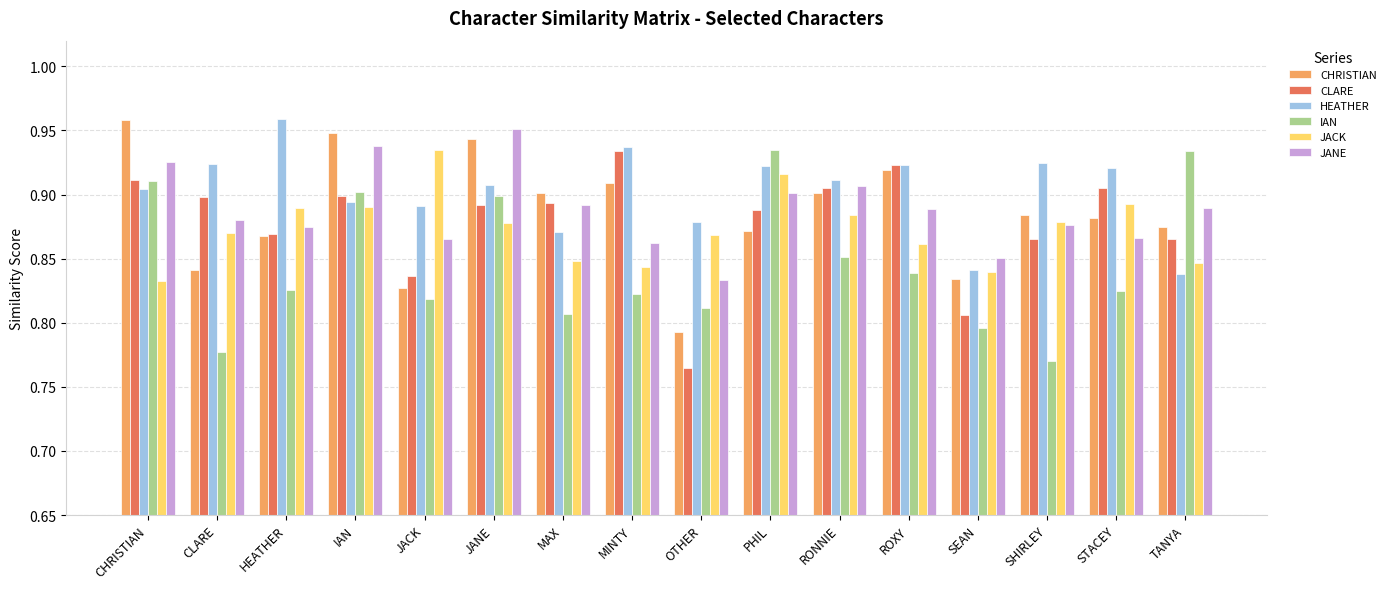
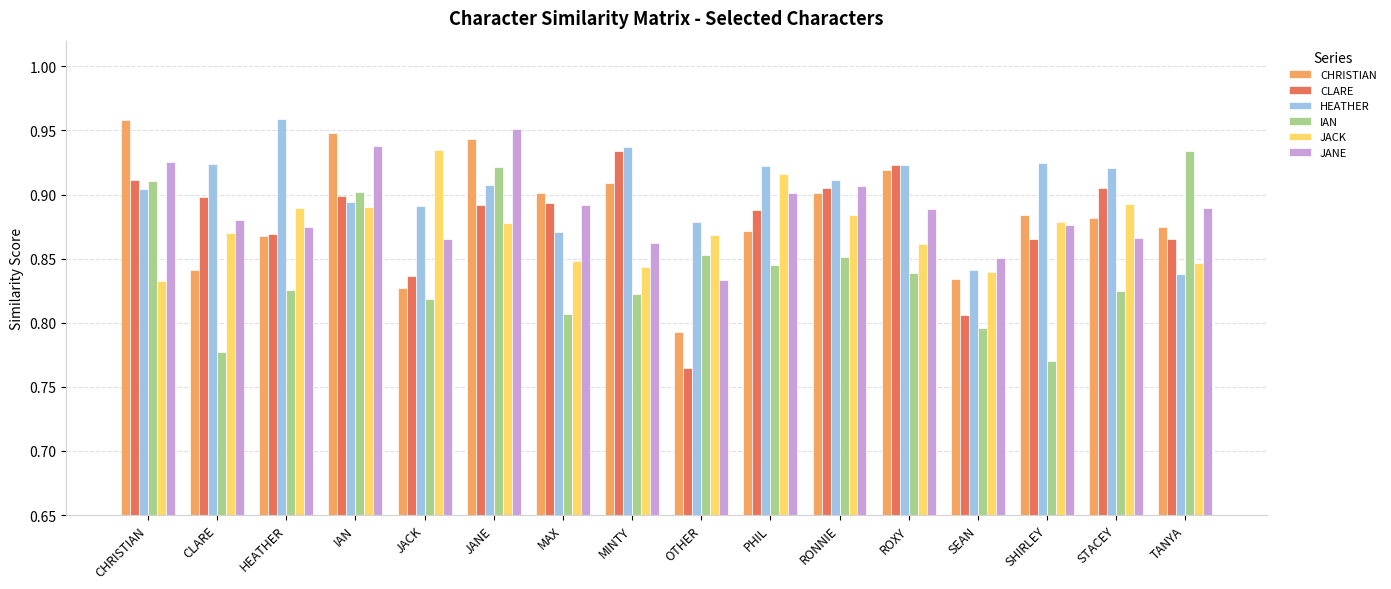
IAN, JANE: 0.899 -> 0.921
IAN, OTHER: 0.812 -> 0.853
IAN, PHIL: 0.935 -> 0.845
